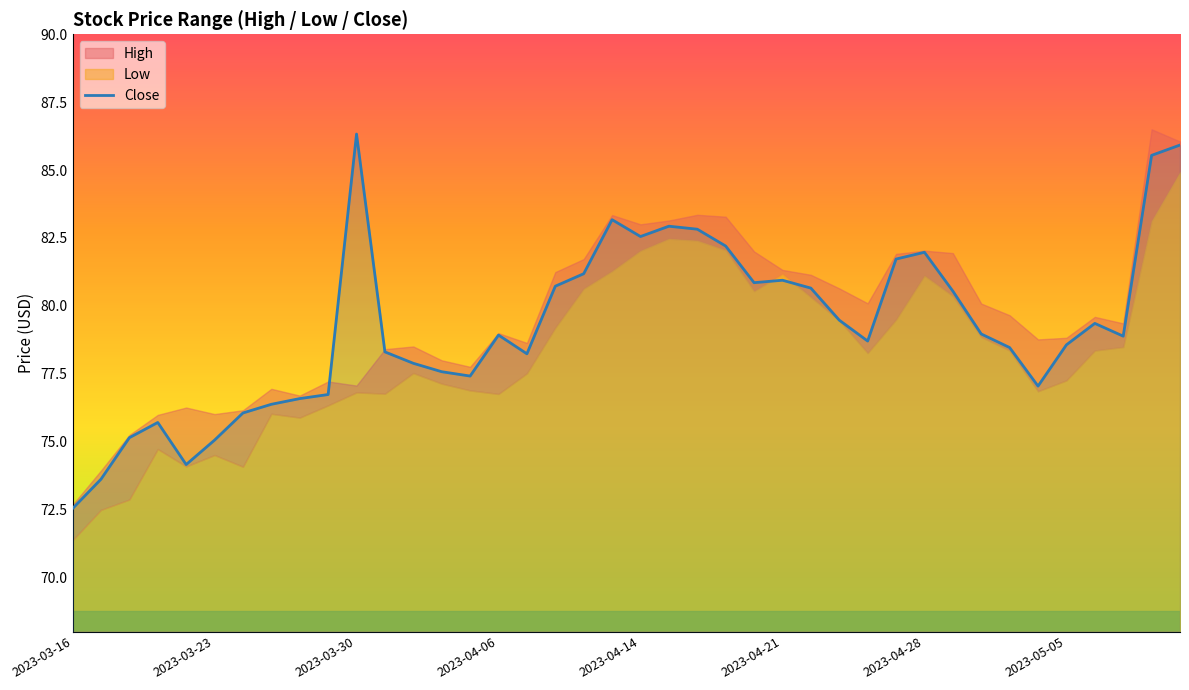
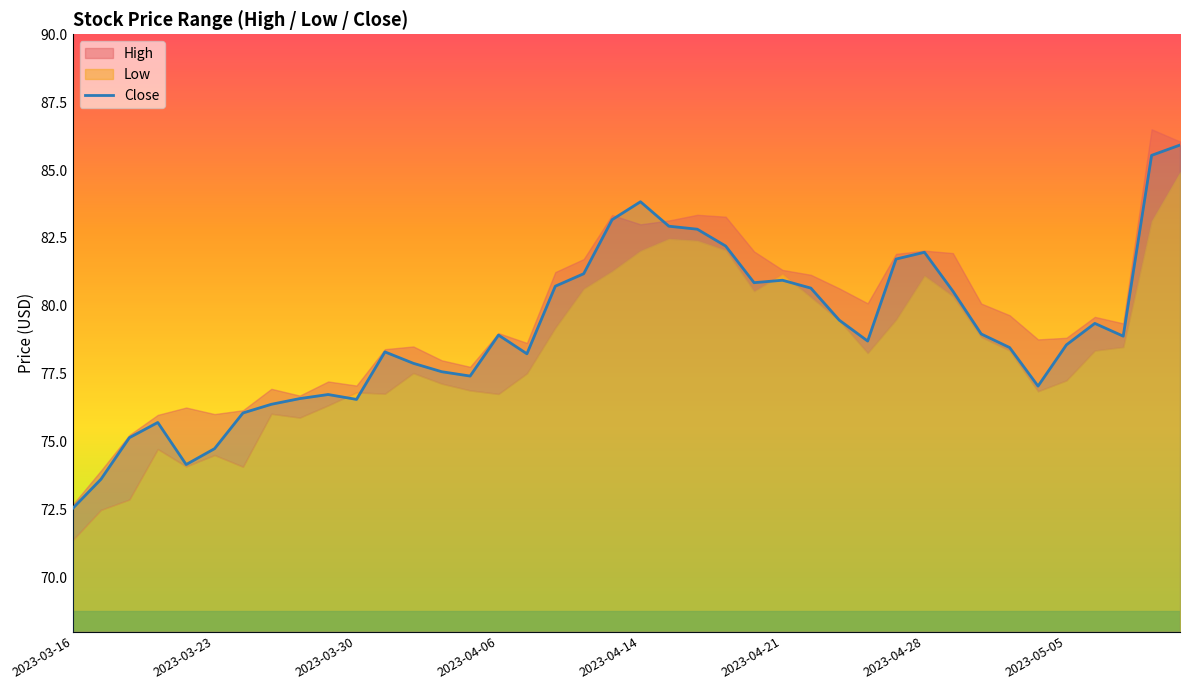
Close, 2023-03-23: 75.1 -> 74.7
Close, 2023-03-30: 86.3 -> 76.6
Close, 2023-04-14: 82.6 -> 83.8
